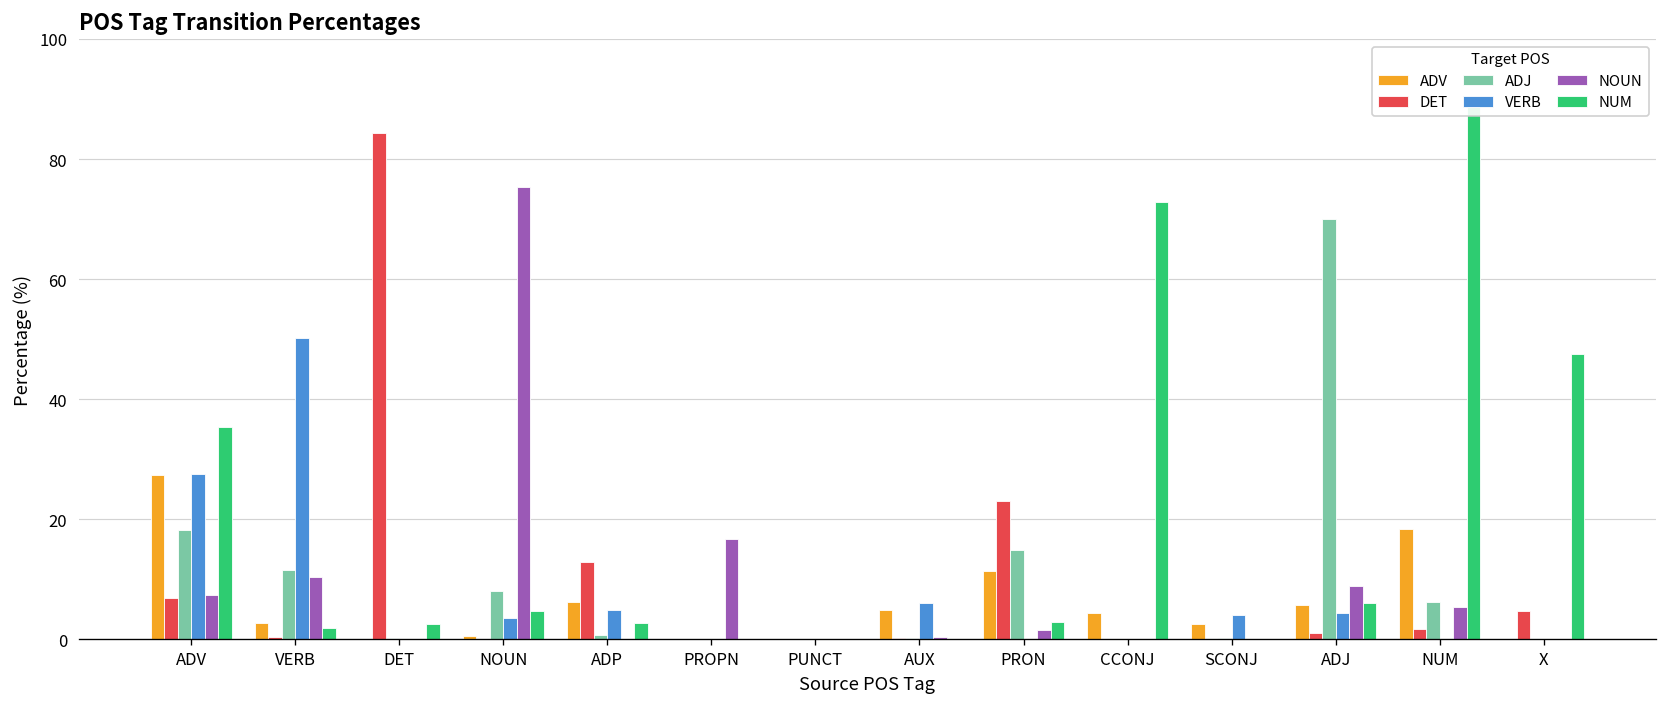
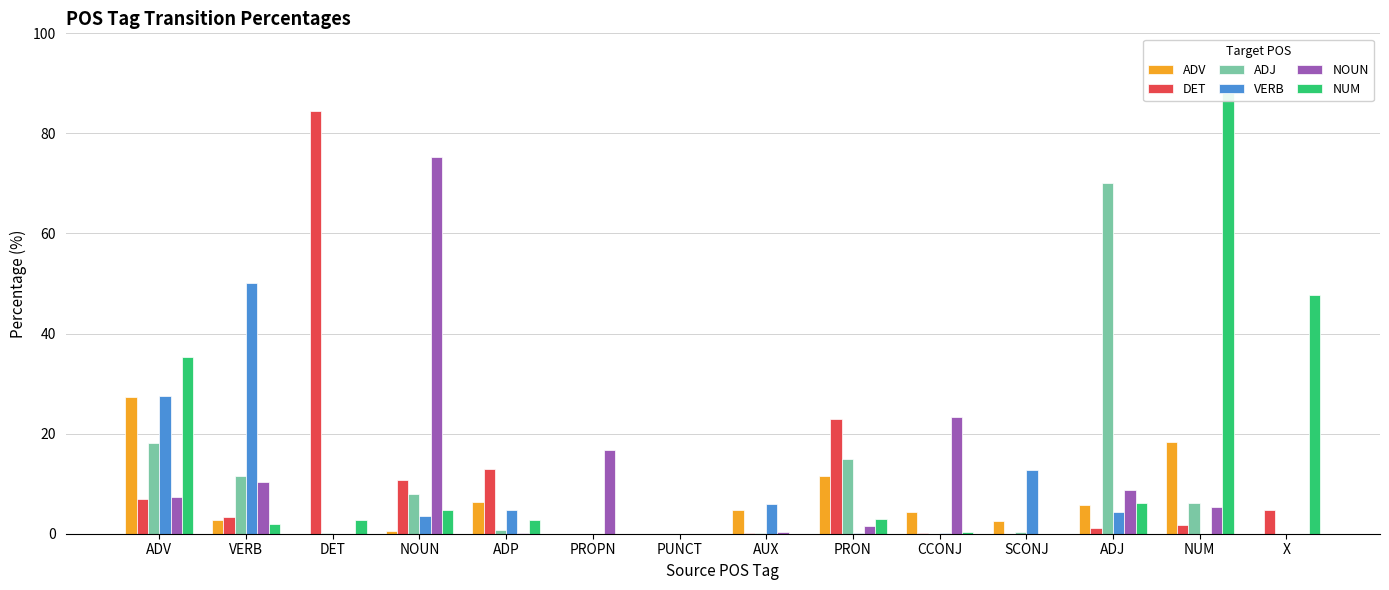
DET, VERB: 0 -> 3
DET, NOUN: 0 -> 11
NOUN, CCONJ: 0 -> 23
NUM, CCONJ: 73 -> 0
VERB, SCONJ: 4 -> 13
